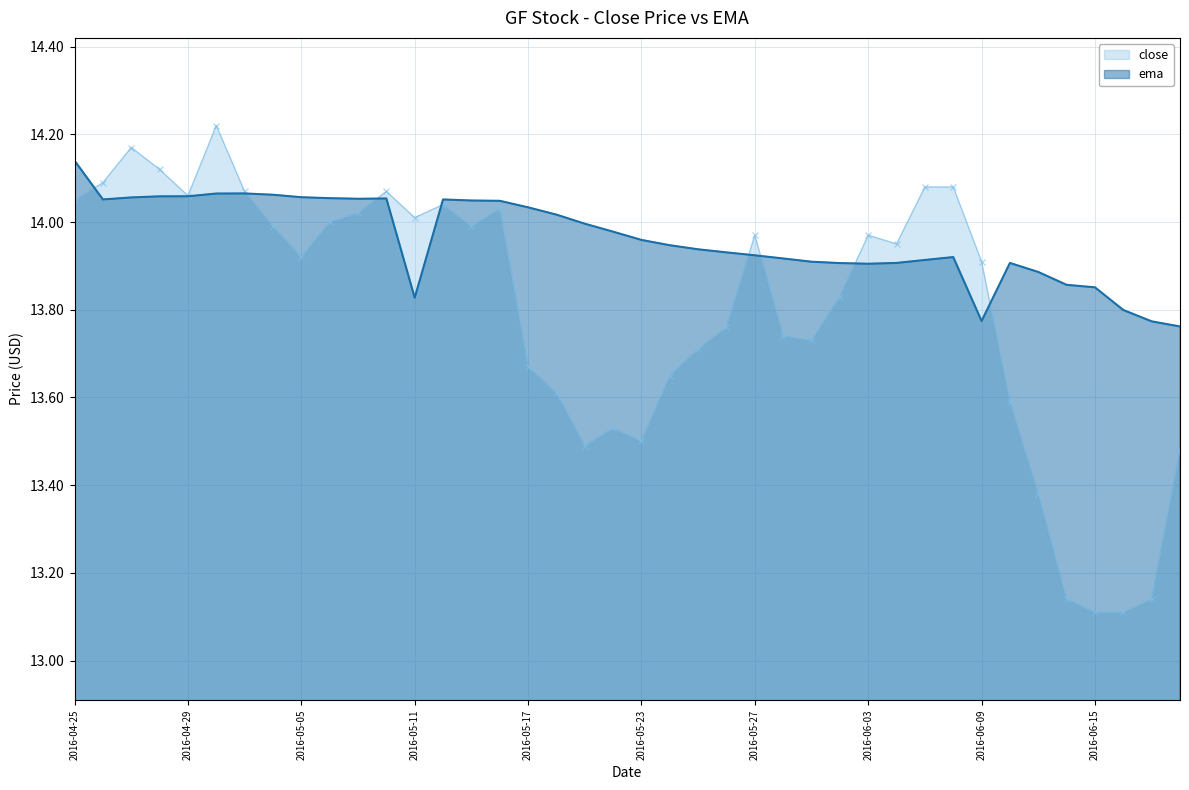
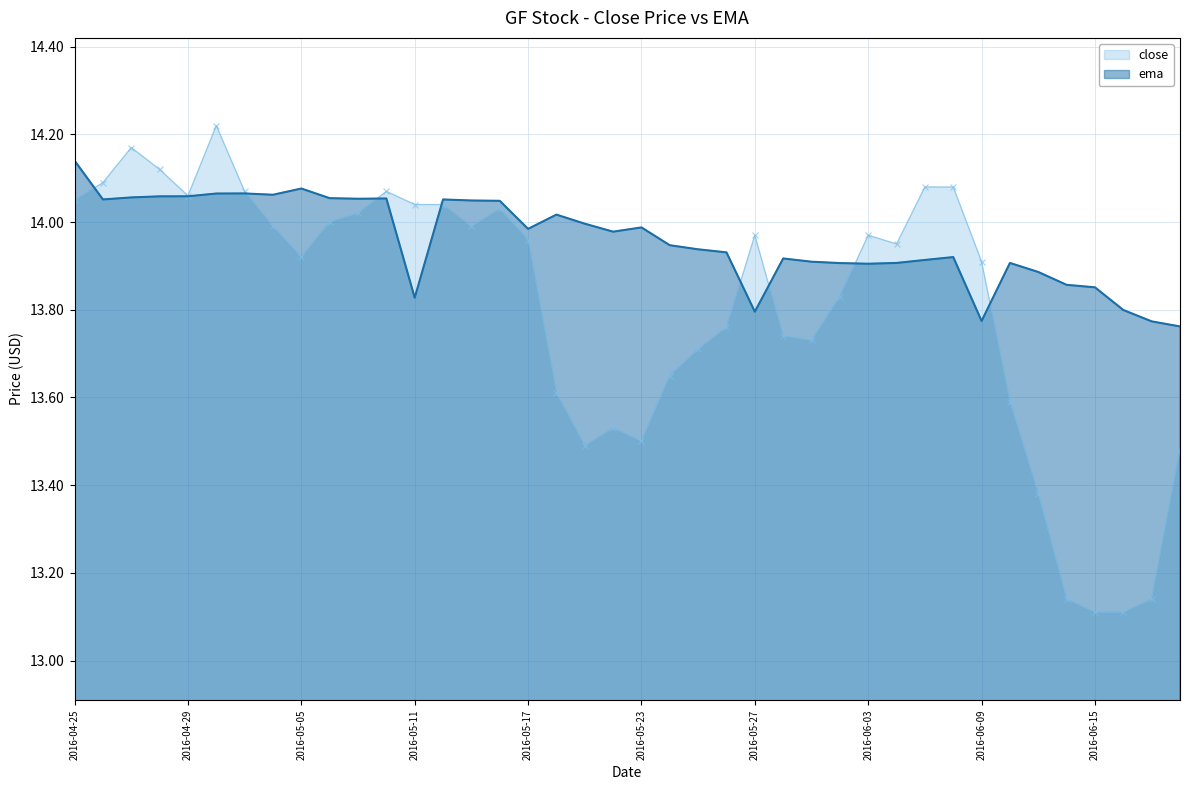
ema, 2016-05-05: 14.06 -> 14.08
close, 2016-05-11: 14.01 -> 14.04
close, 2016-05-17: 13.67 -> 13.96
ema, 2016-05-17: 14.03 -> 13.98
ema, 2016-05-23: 13.96 -> 13.99
ema, 2016-05-27: 13.92 -> 13.80
